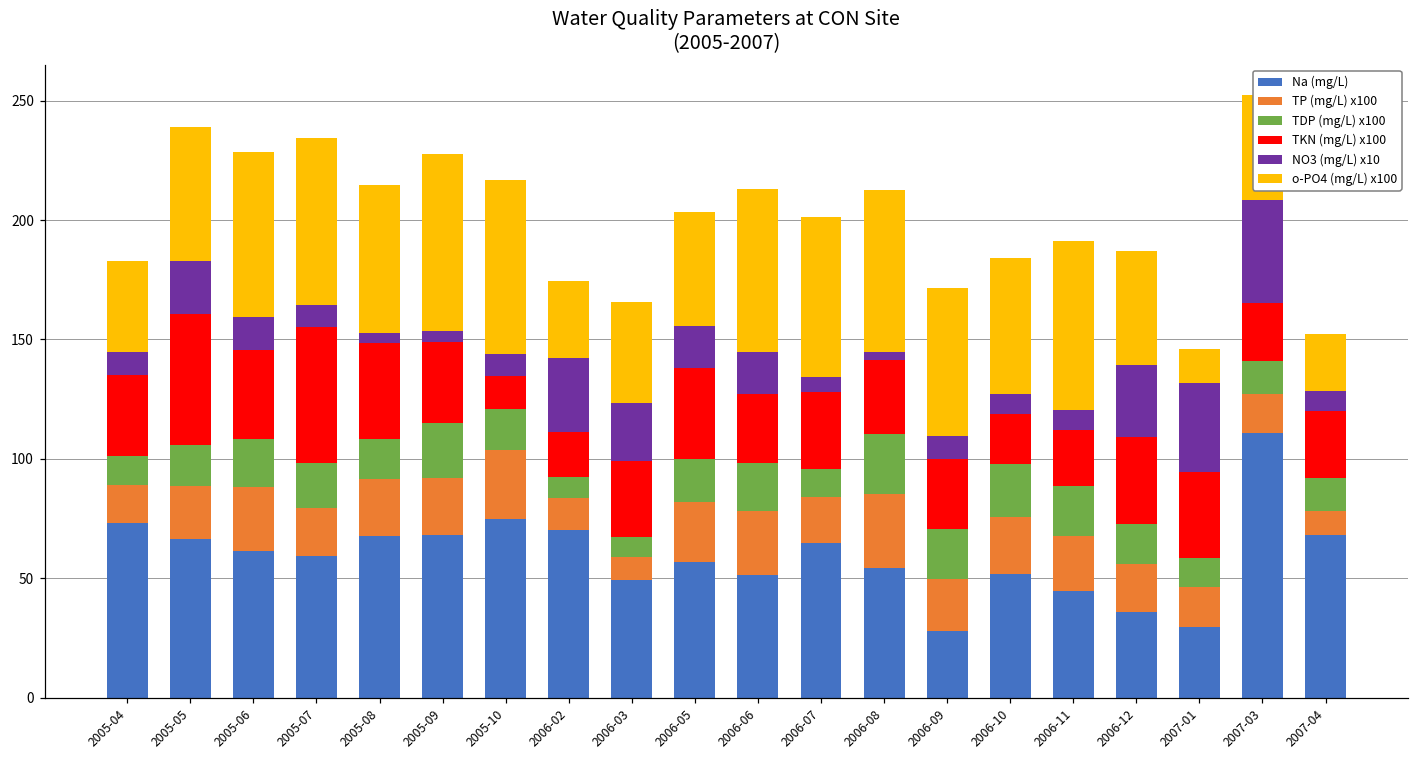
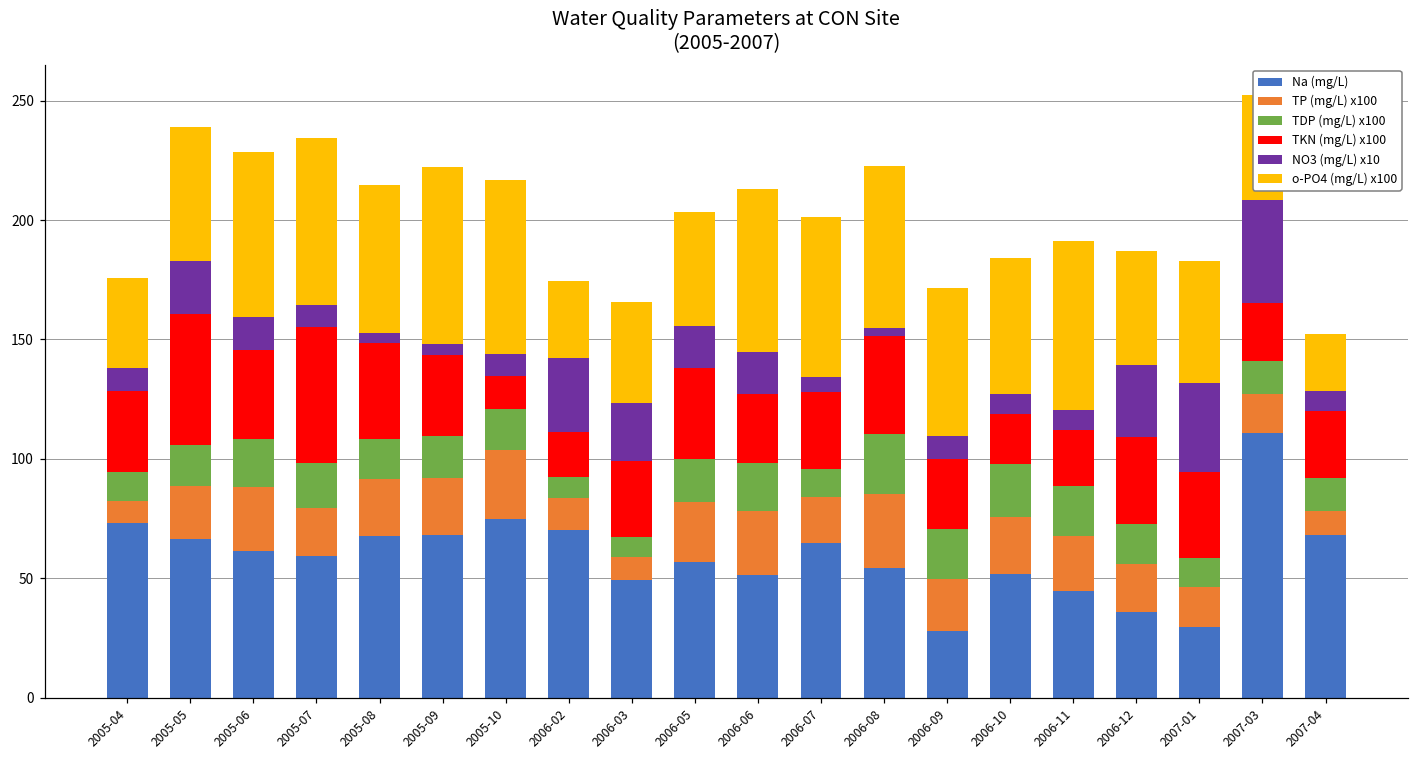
TP (mg/L) x100, 2005-04: 16 -> 9
TDP (mg/L) x100, 2005-09: 23 -> 18
TKN (mg/L) x100, 2006-08: 31 -> 41
o-PO4 (mg/L) x100, 2007-01: 14 -> 51
